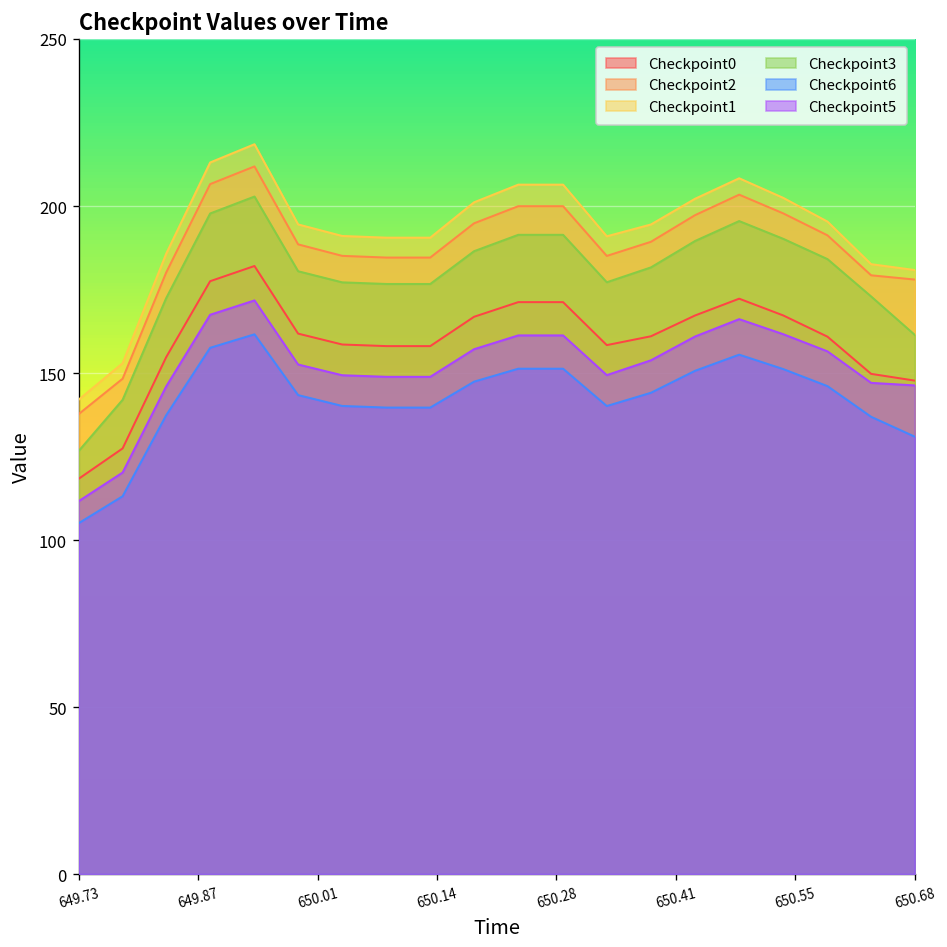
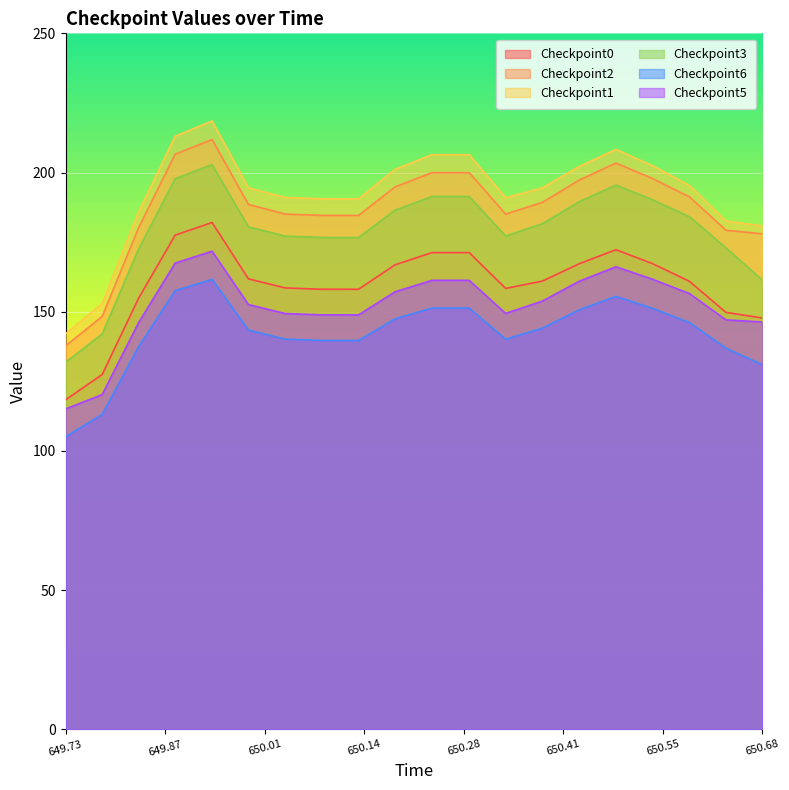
Checkpoint3, 649.73: 127 -> 132
Checkpoint5, 649.73: 112 -> 115
